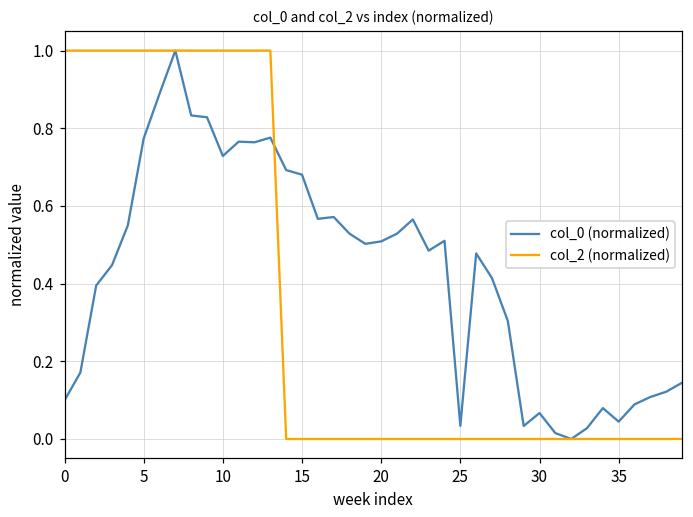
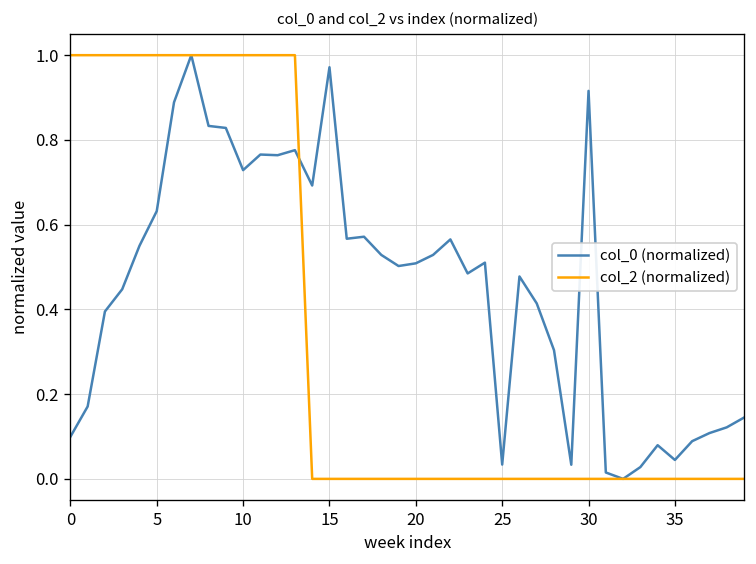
col_0 (normalized), 5: 0.77 -> 0.63
col_0 (normalized), 15: 0.68 -> 0.97
col_0 (normalized), 30: 0.07 -> 0.92
